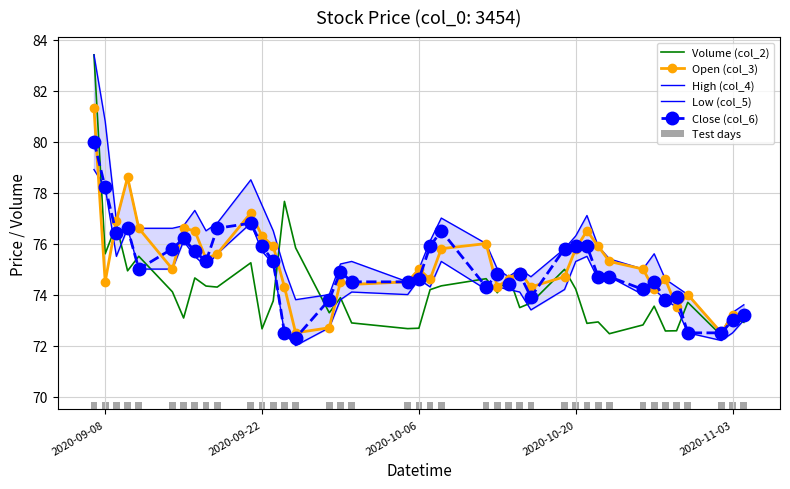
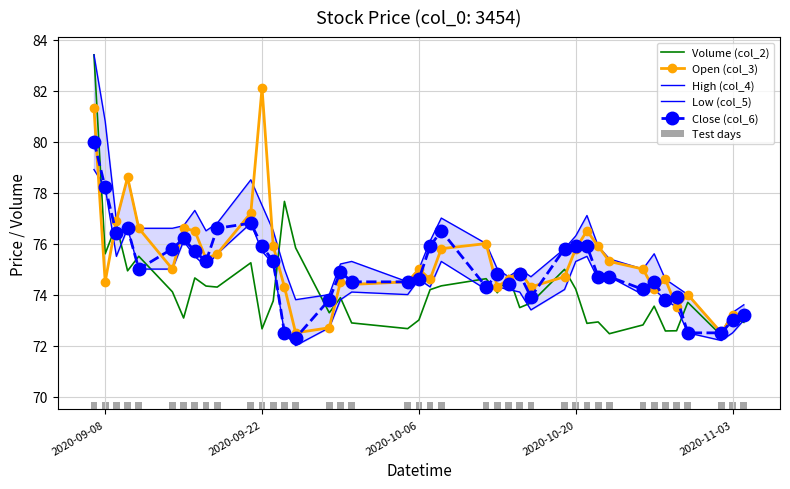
Open (col_3), 2020-09-22: 76.3 -> 82.1
Volume (col_2), 2020-10-06: 72.7 -> 73.0
